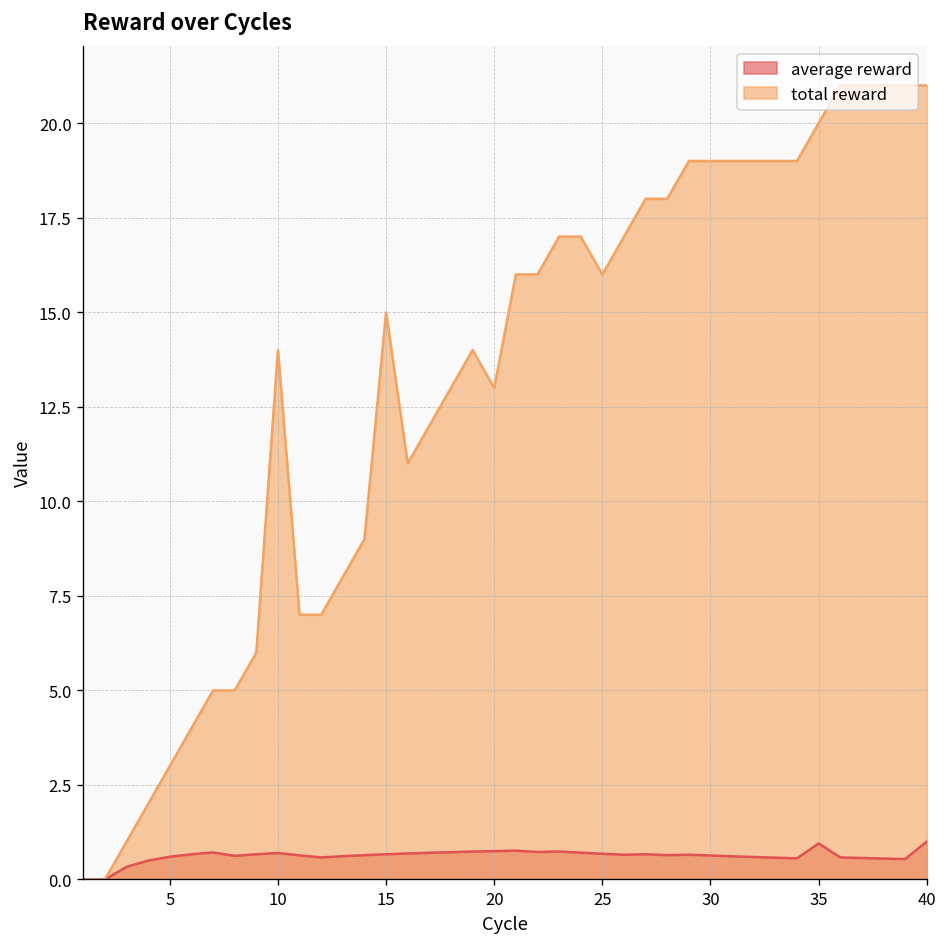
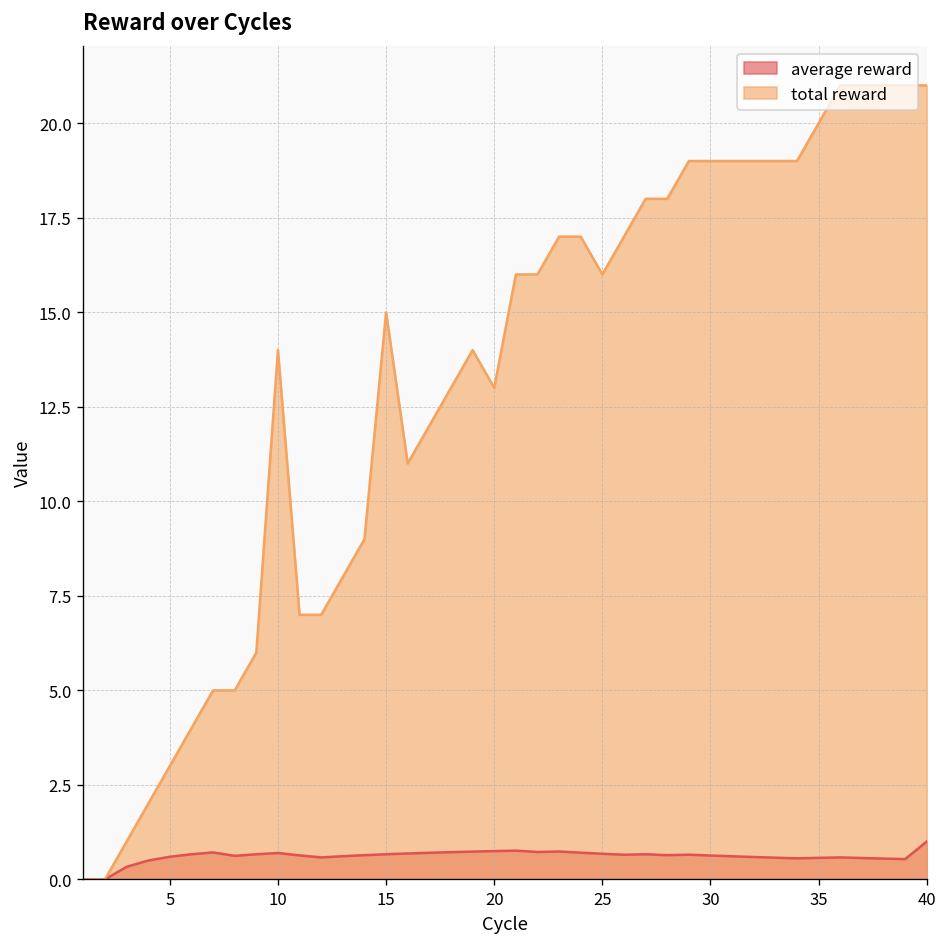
average reward, 35: 1.0 -> 0.6
